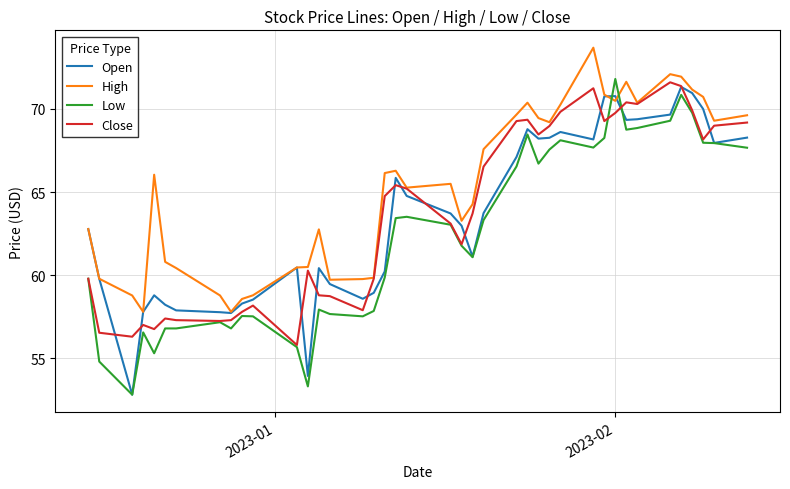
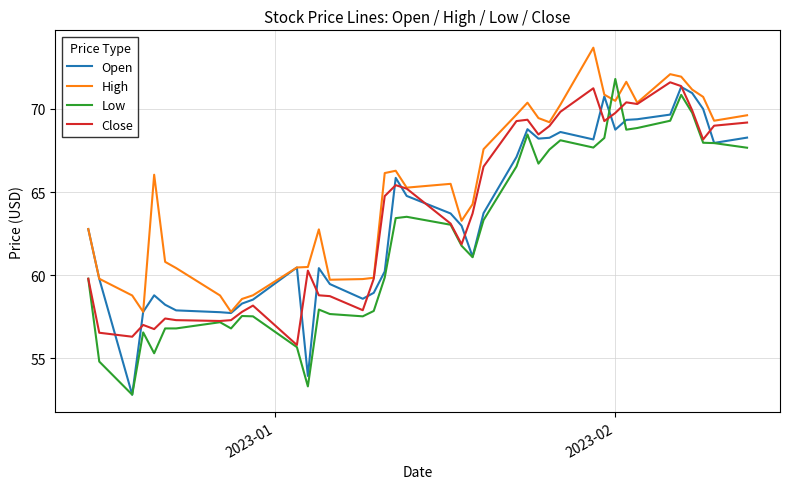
Open, 2023-02: 70.8 -> 68.8
